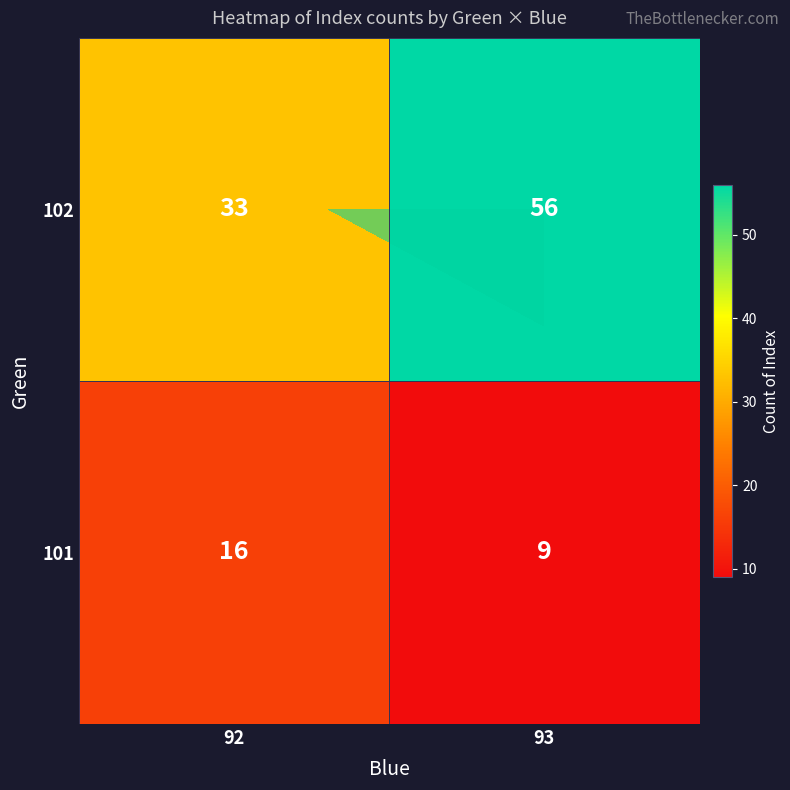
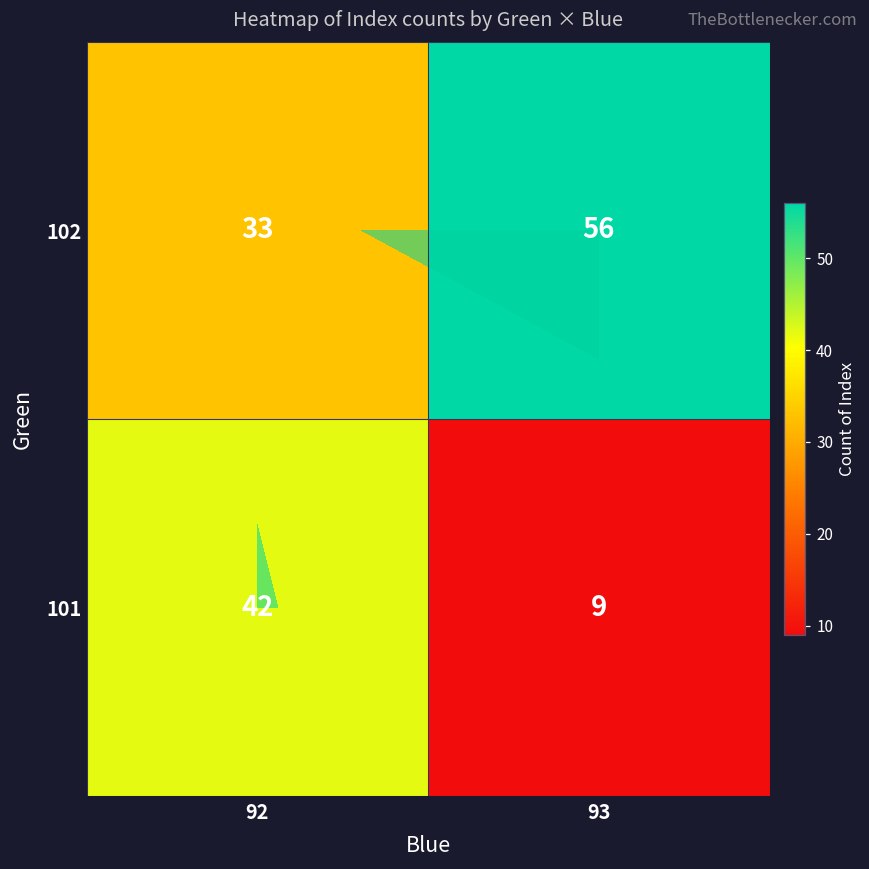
101, 92: 16 -> 42
